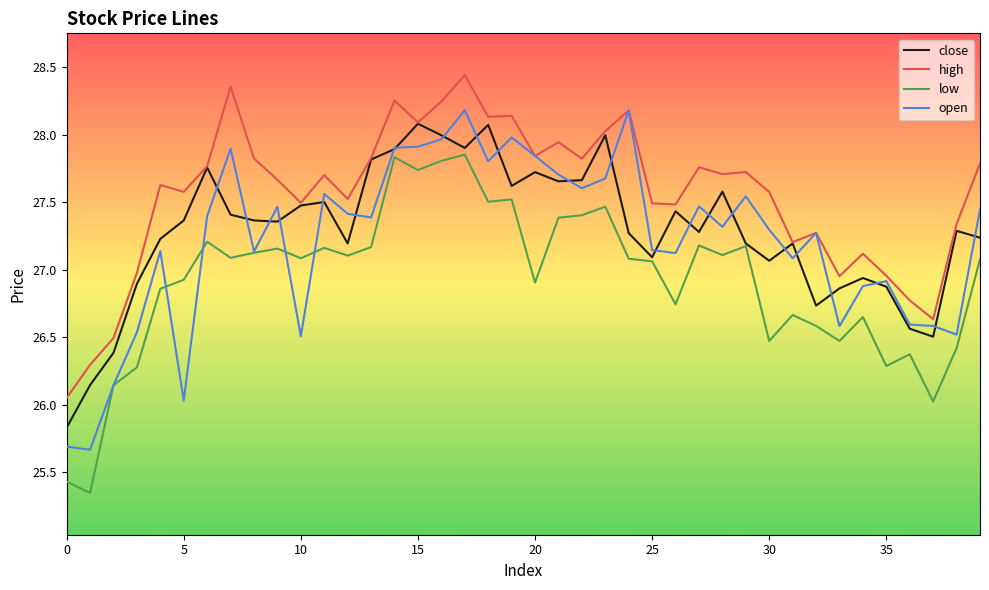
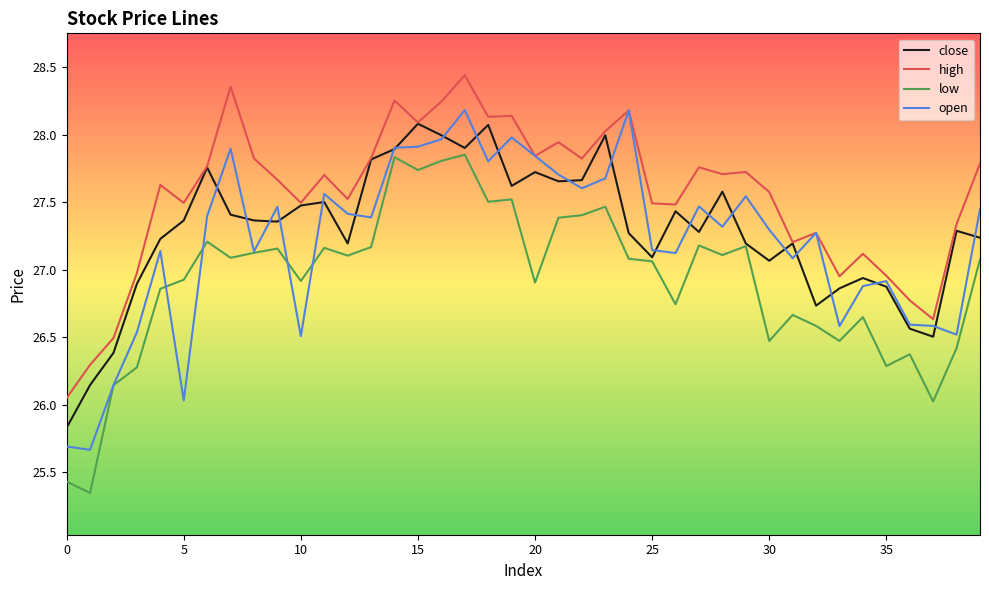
high, 5: 27.58 -> 27.50
low, 10: 27.09 -> 26.92
